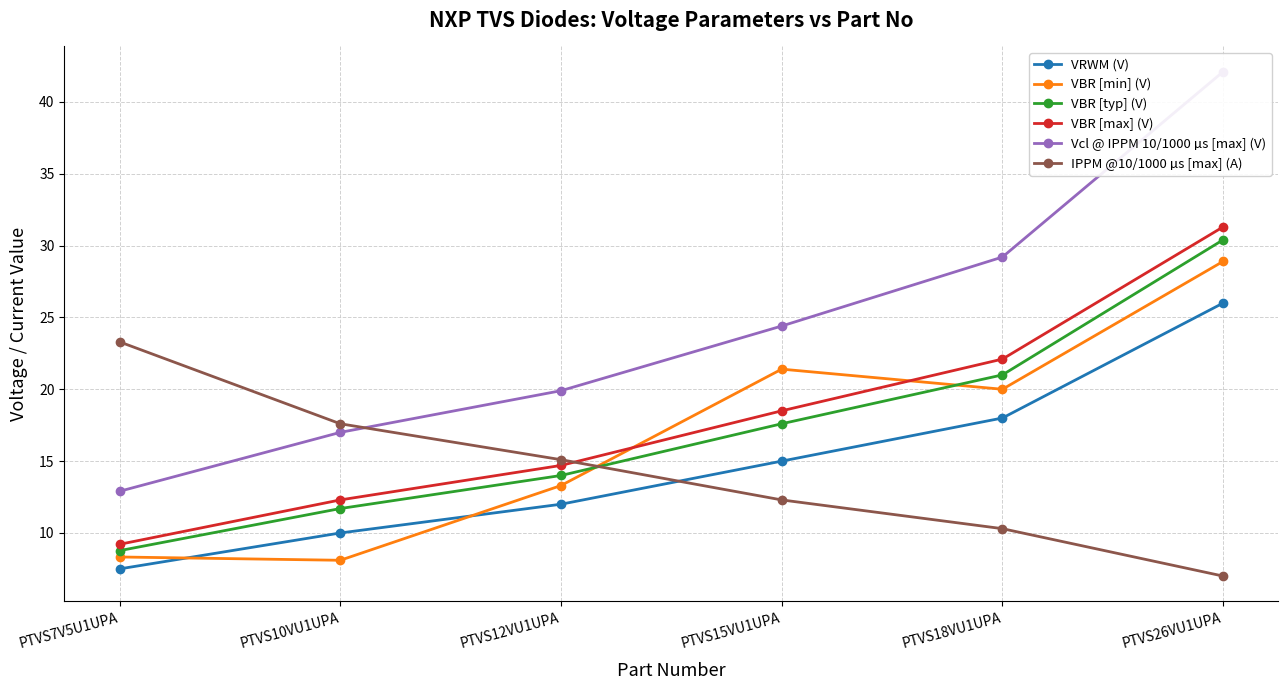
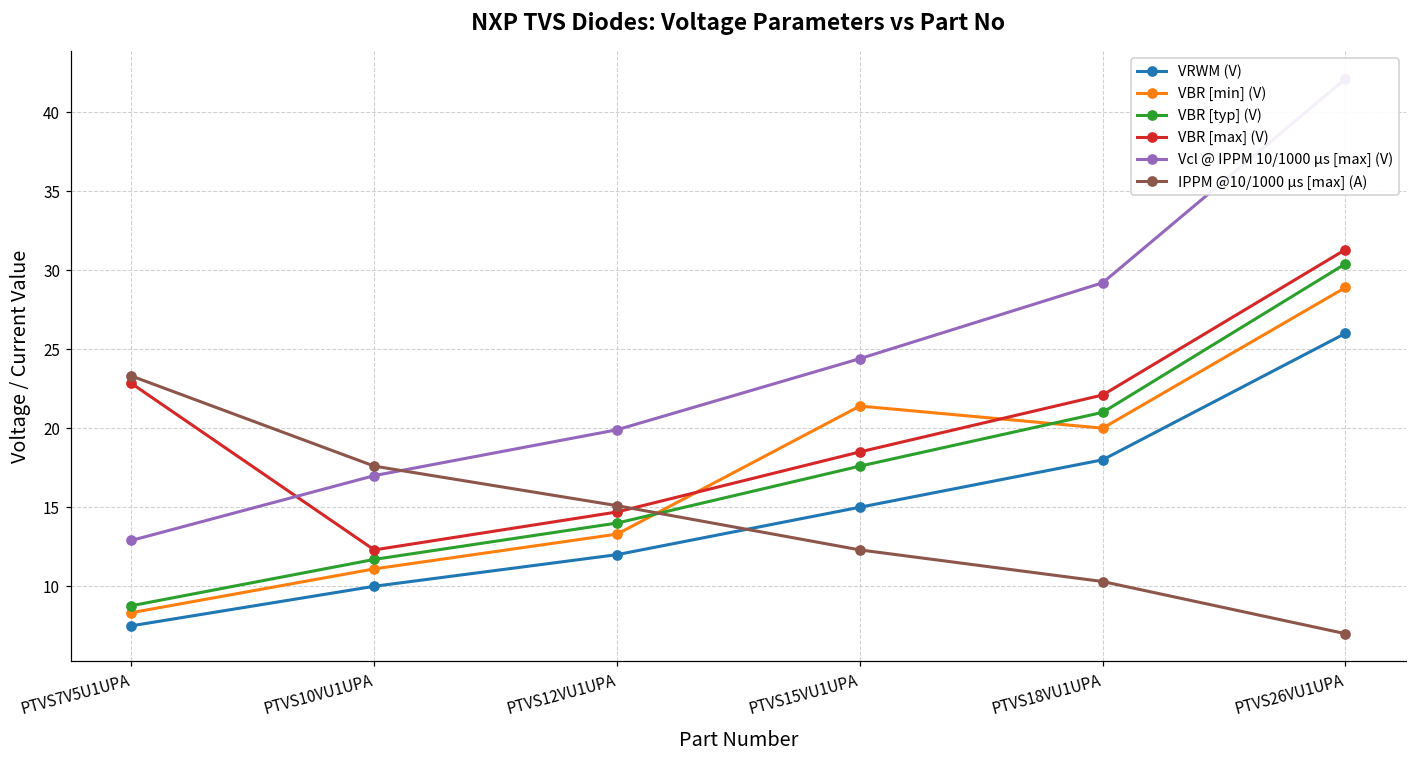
VBR [max] (V), PTVS7V5U1UPA: 9.2 -> 22.8
VBR [min] (V), PTVS10VU1UPA: 8.1 -> 11.1
